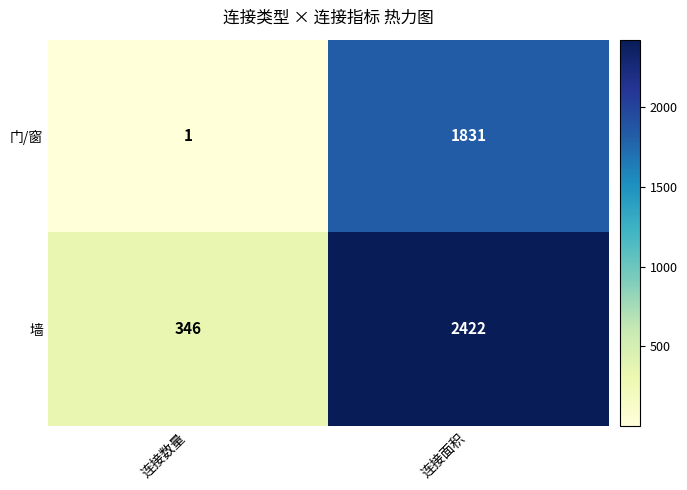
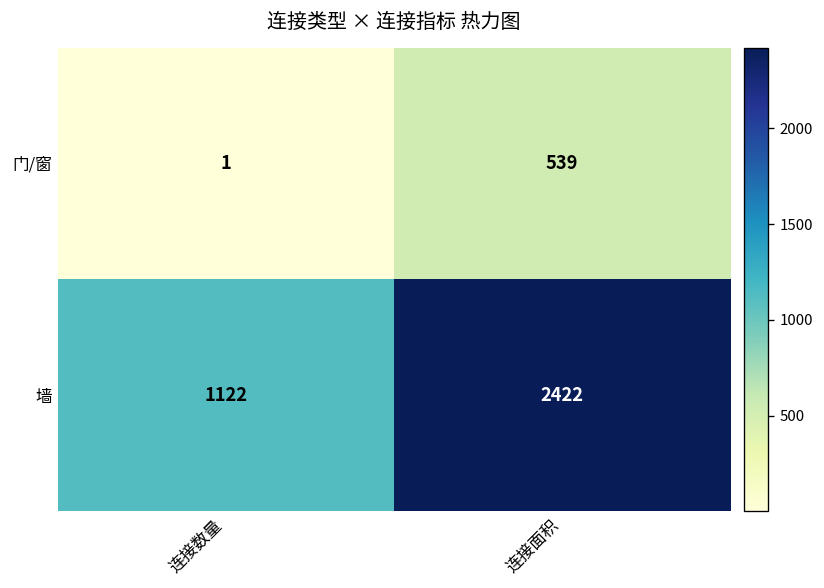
门/窗, 连接面积: 1831 -> 539
墙, 连接数量: 346 -> 1122
